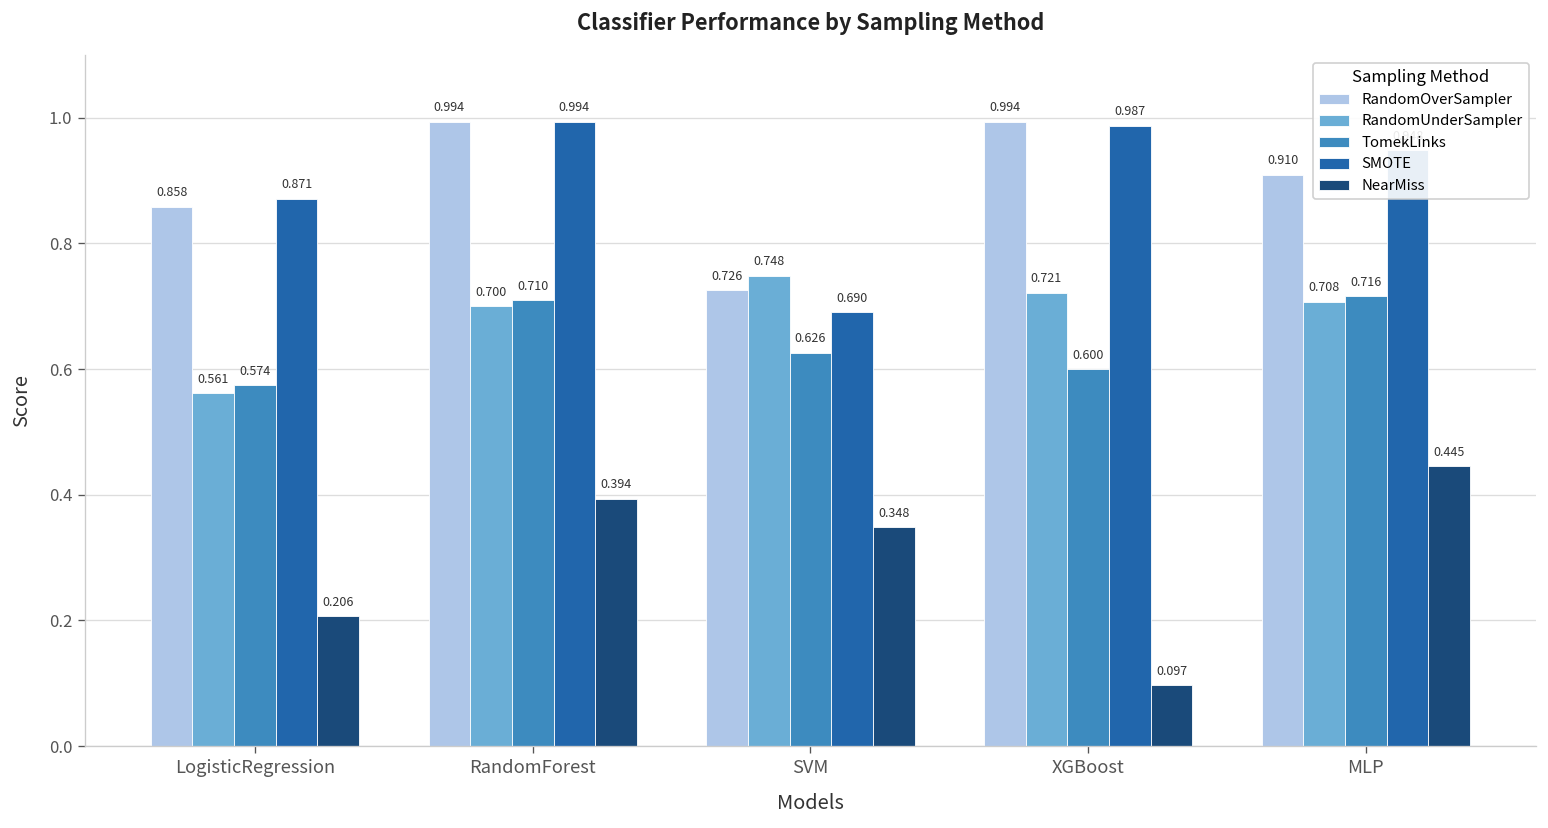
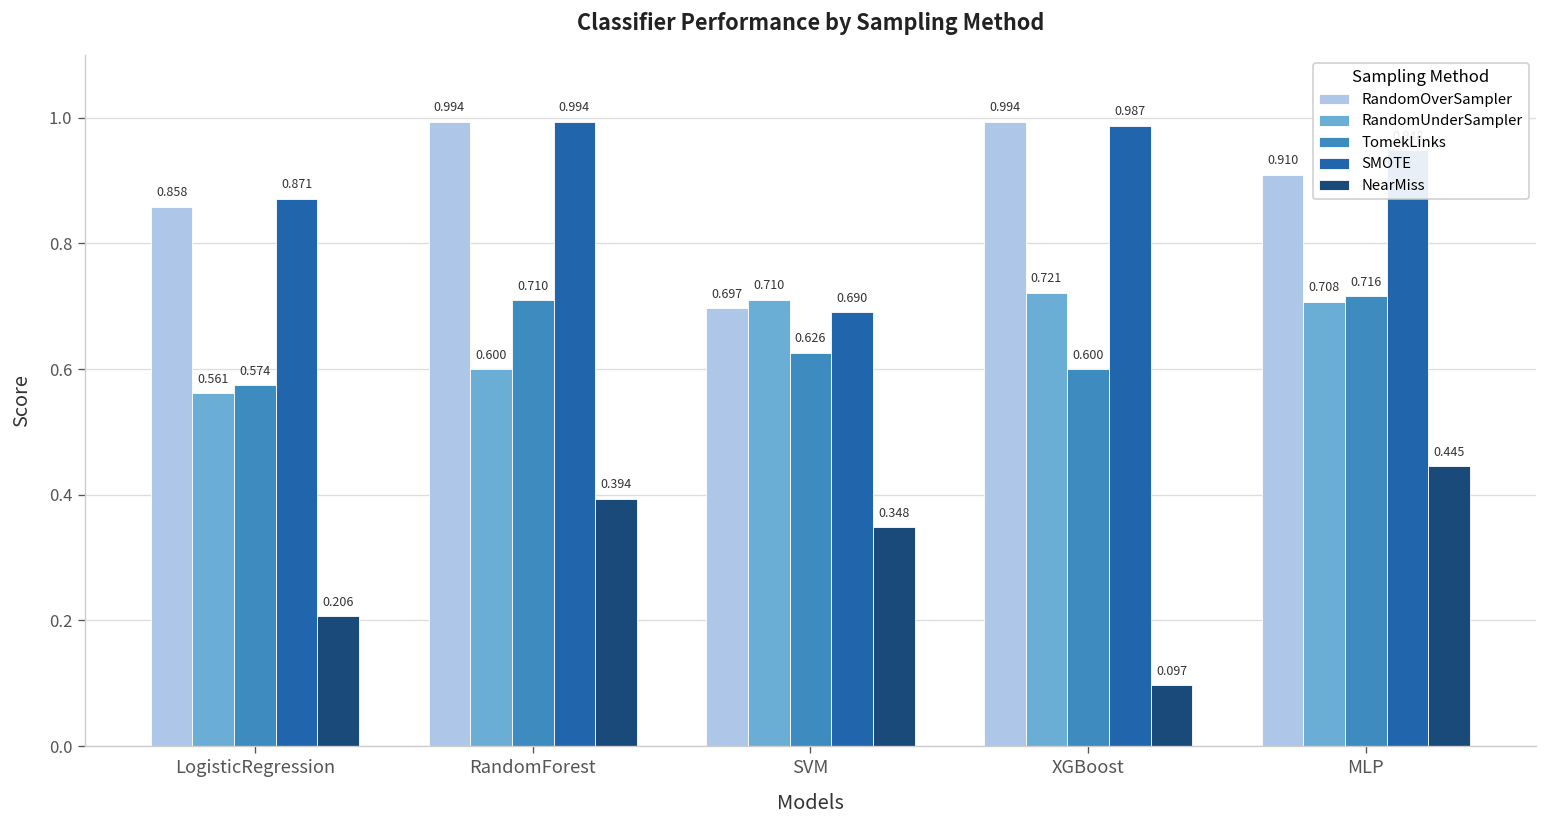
RandomUnderSampler, RandomForest: 0.700 -> 0.600
RandomOverSampler, SVM: 0.726 -> 0.697
RandomUnderSampler, SVM: 0.748 -> 0.710
